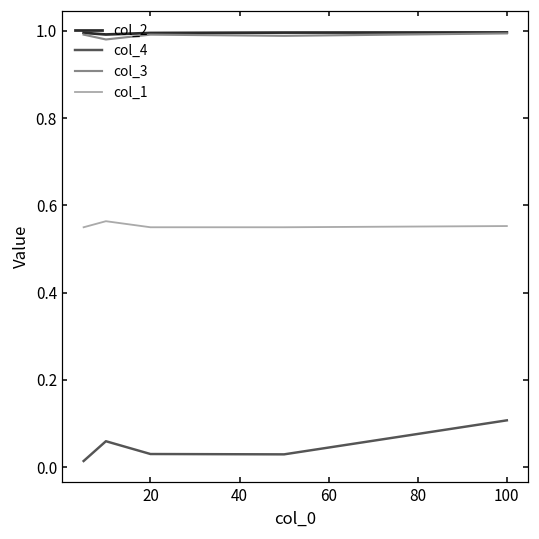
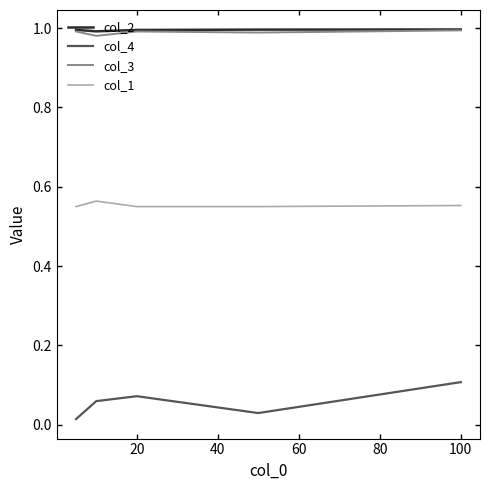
col_4, 20: 0.03 -> 0.07
